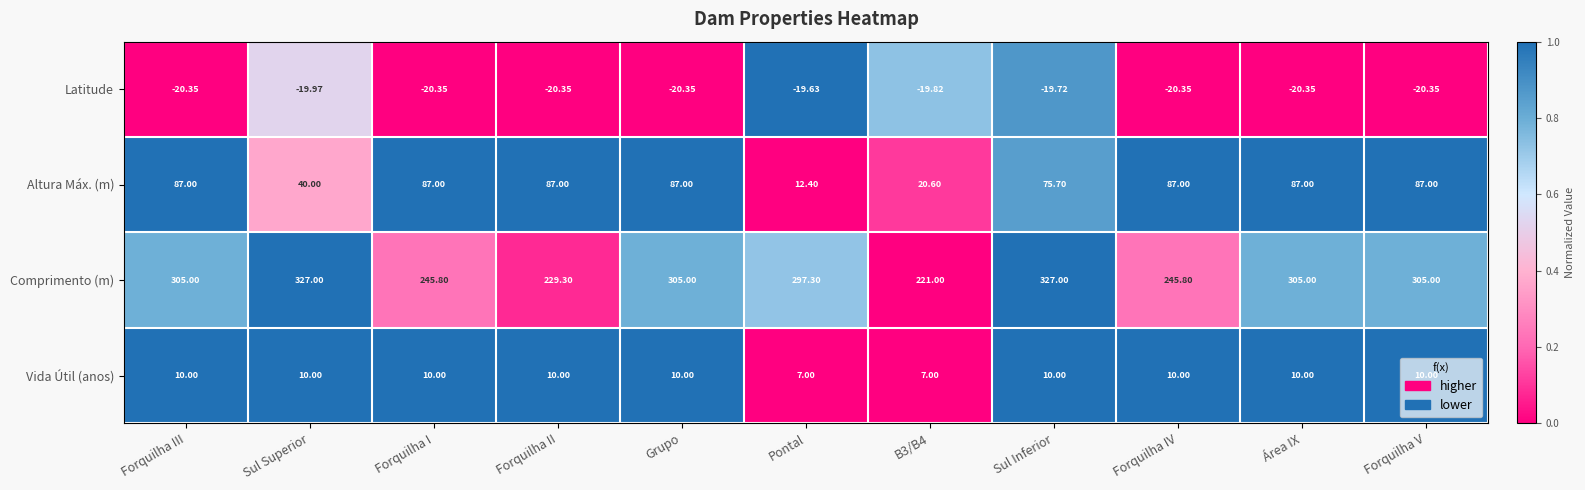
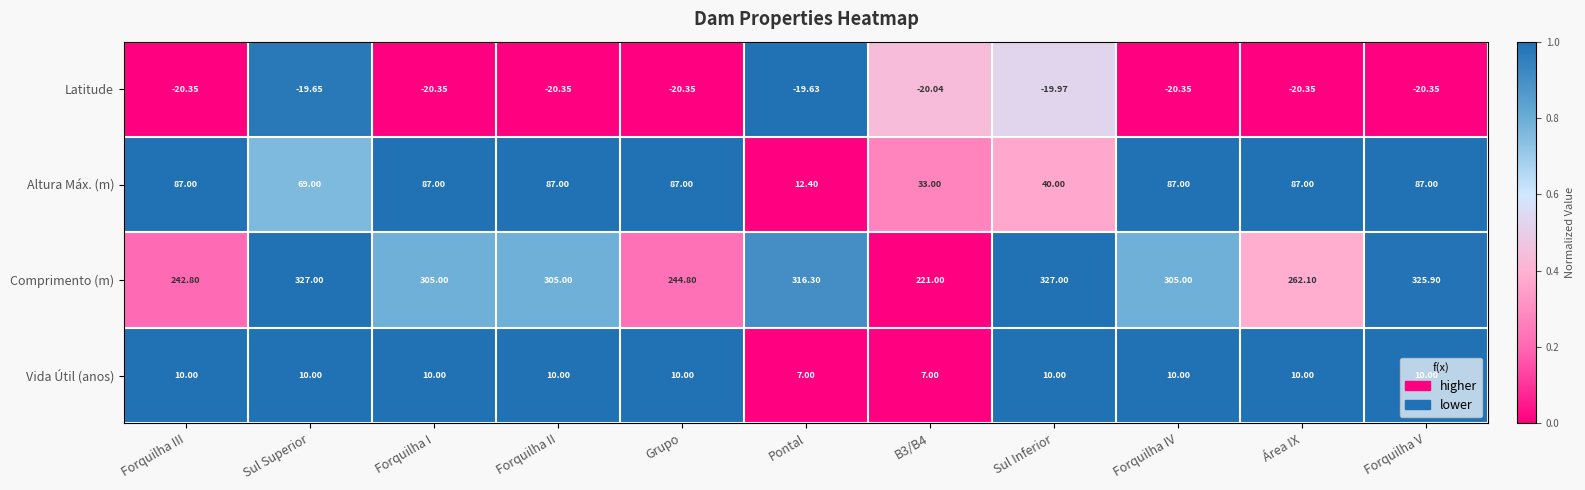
Latitude, Sul Superior: -19.97 -> -19.65
Latitude, B3/B4: -19.82 -> -20.04
Latitude, Sul Inferior: -19.72 -> -19.97
Altura Máx. (m), Sul Superior: 40.00 -> 69.00
Altura Máx. (m), B3/B4: 20.60 -> 33.00
Altura Máx. (m), Sul Inferior: 75.70 -> 40.00
Comprimento (m), Forquilha III: 305.00 -> 242.80
Comprimento (m), Forquilha I: 245.80 -> 305.00
Comprimento (m), Forquilha II: 229.30 -> 305.00
Comprimento (m), Grupo: 305.00 -> 244.80
Comprimento (m), Pontal: 297.30 -> 316.30
Comprimento (m), Forquilha IV: 245.80 -> 305.00
Comprimento (m), Área IX: 305.00 -> 262.10
Comprimento (m), Forquilha V: 305.00 -> 325.90
